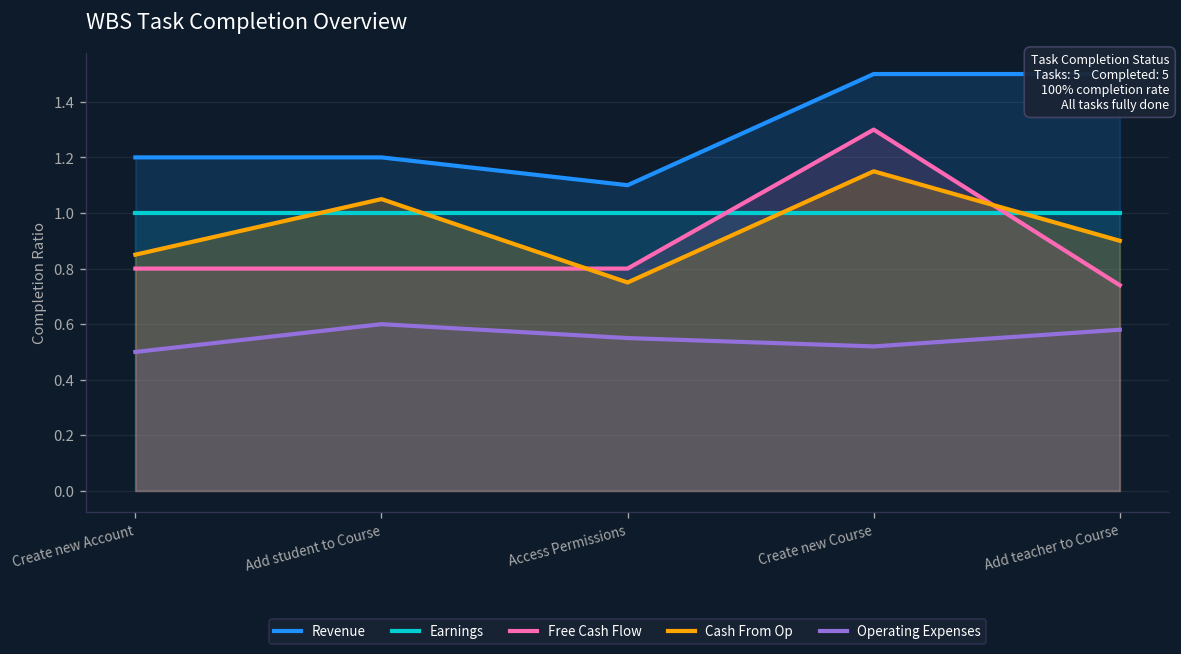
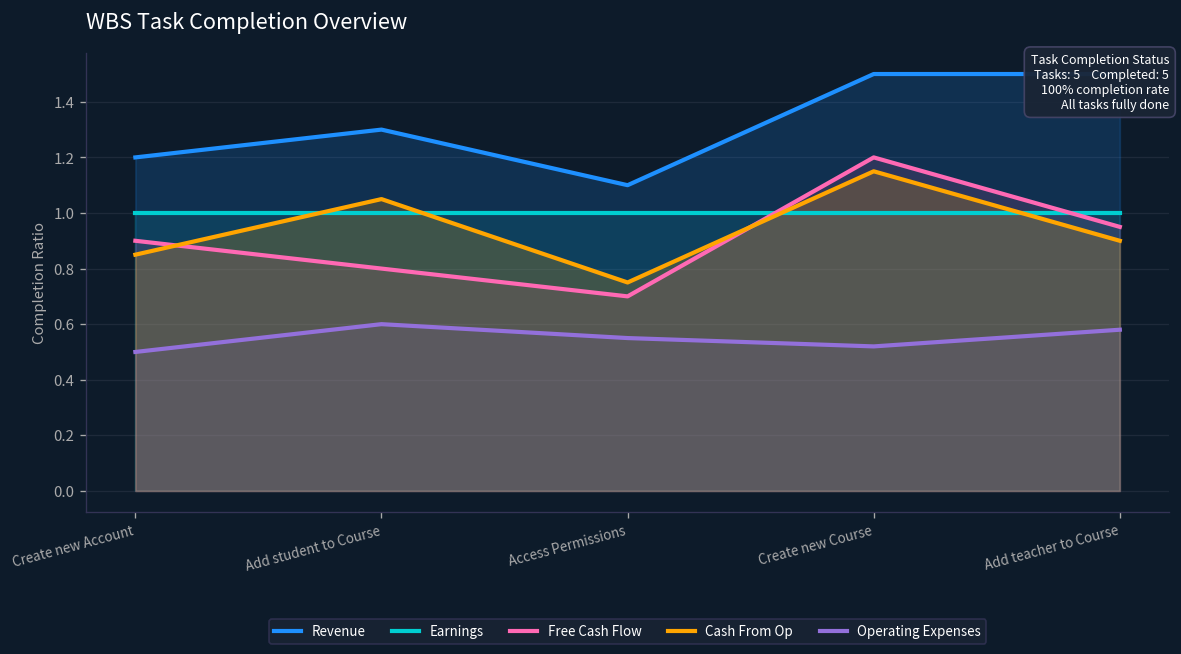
Free Cash Flow, Create new Account: 0.8 -> 0.9
Revenue, Add student to Course: 1.2 -> 1.3
Free Cash Flow, Access Permissions: 0.8 -> 0.7
Free Cash Flow, Create new Course: 1.3 -> 1.2
Free Cash Flow, Add teacher to Course: 0.74 -> 0.95
